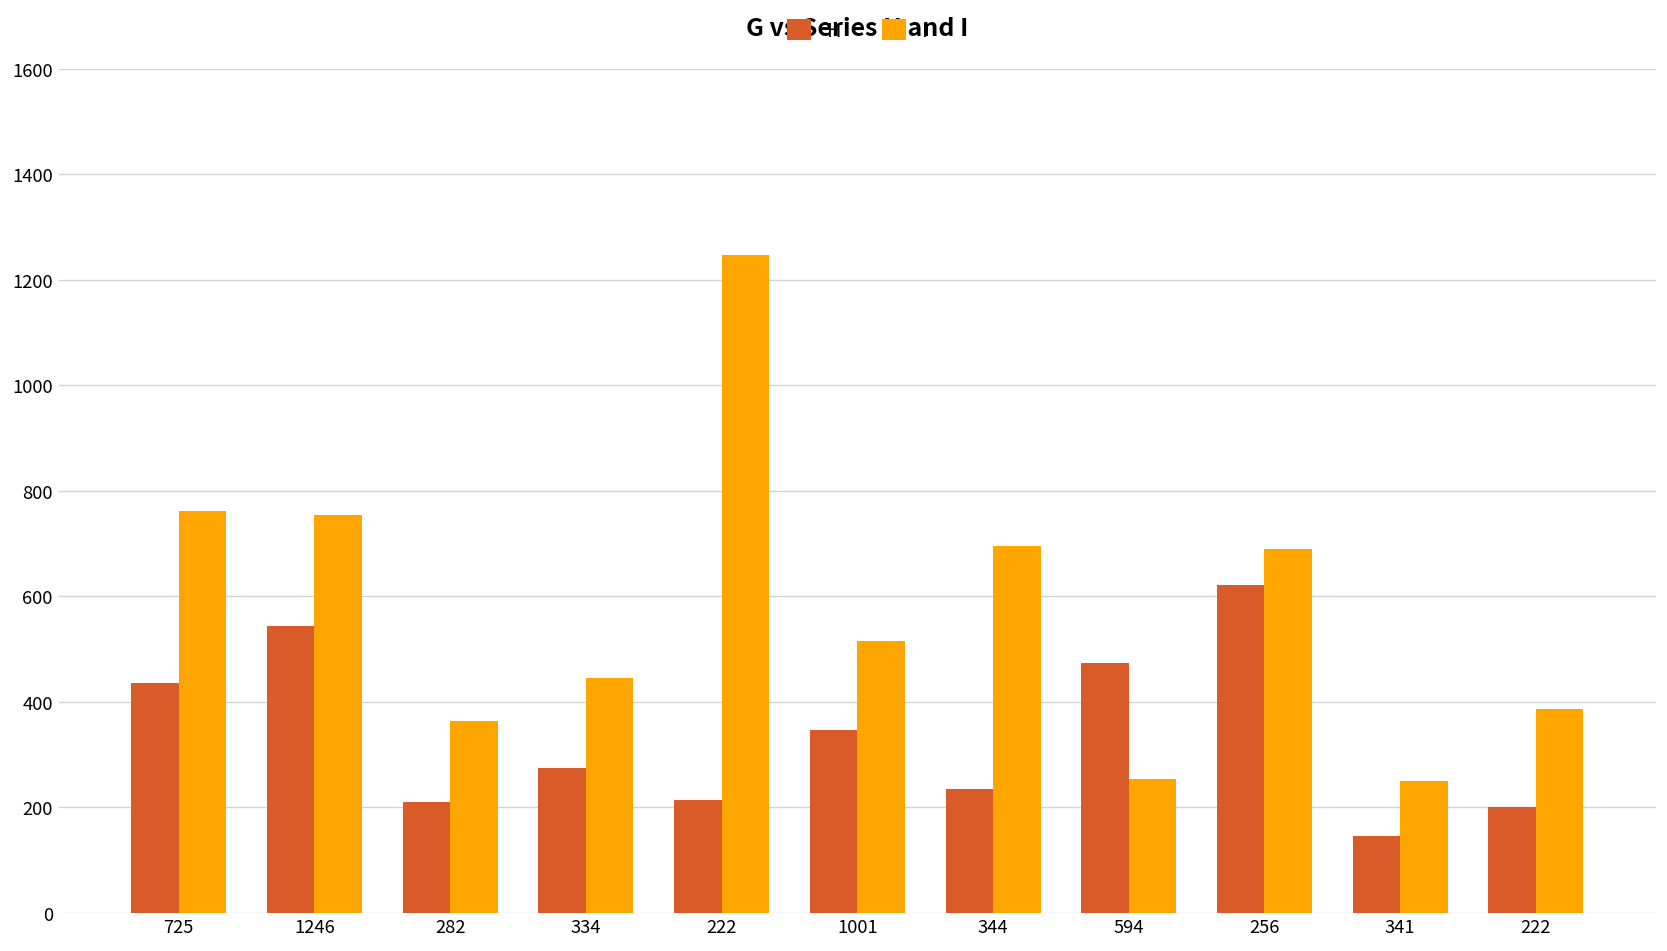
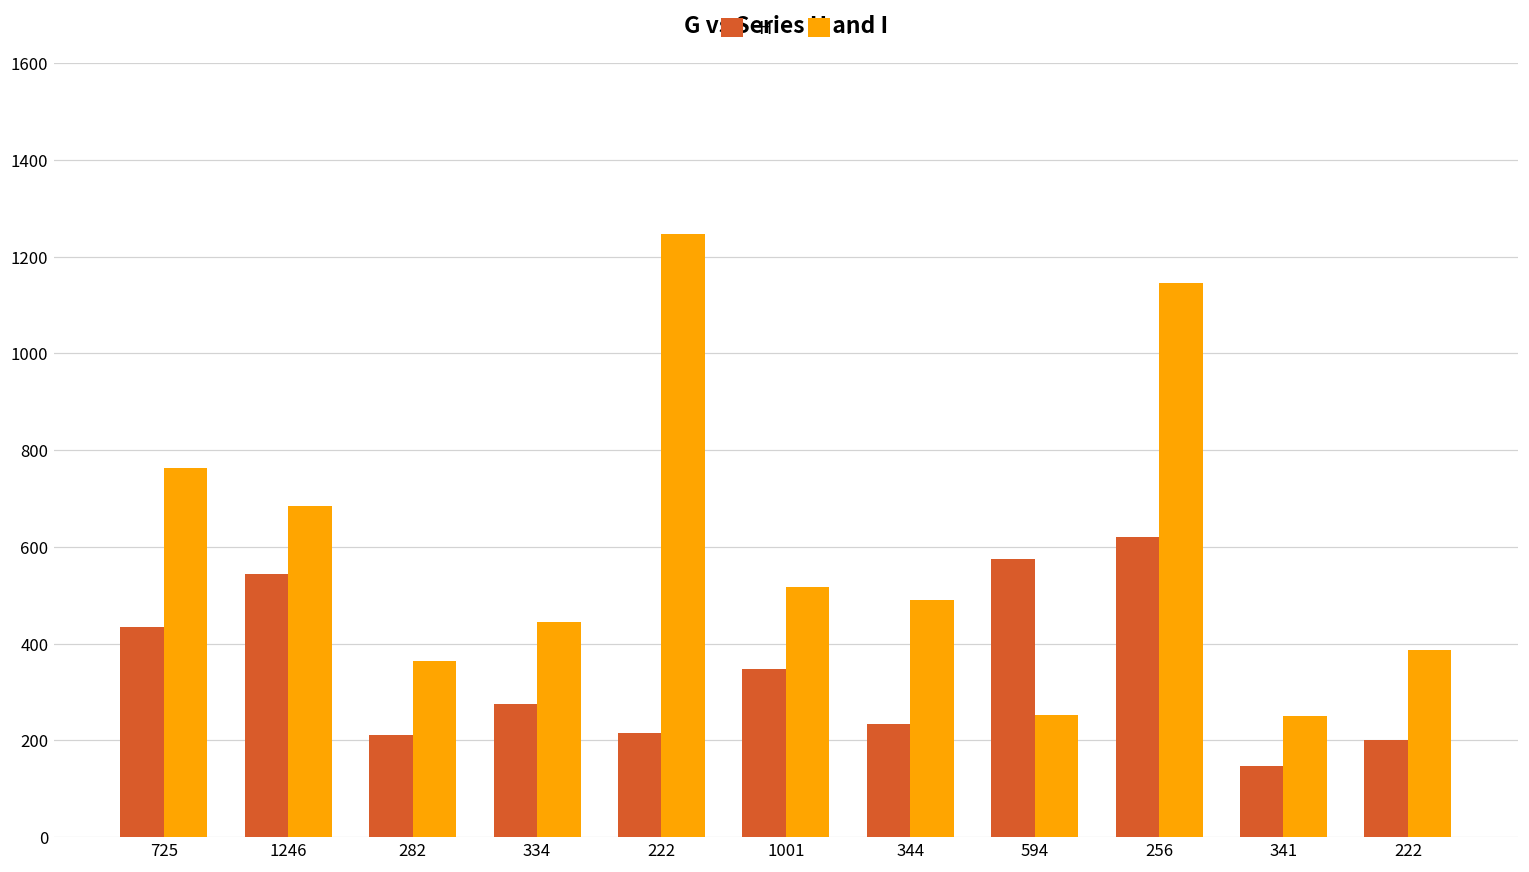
I, 1246: 750 -> 680
I, 344: 700 -> 490
H, 594: 470 -> 580
I, 256: 690 -> 1150
